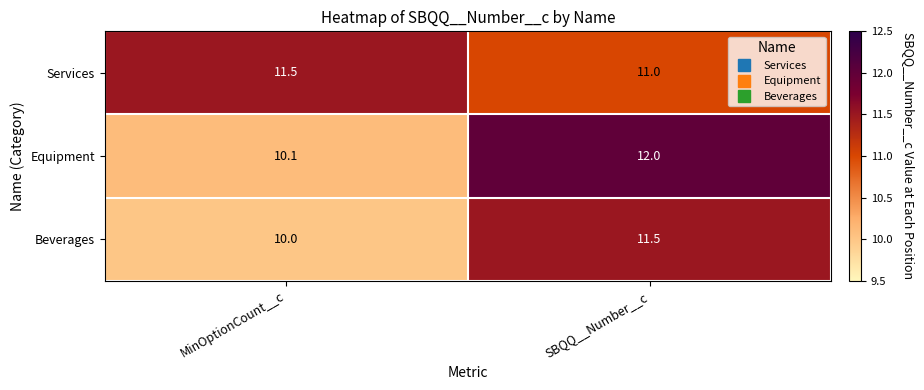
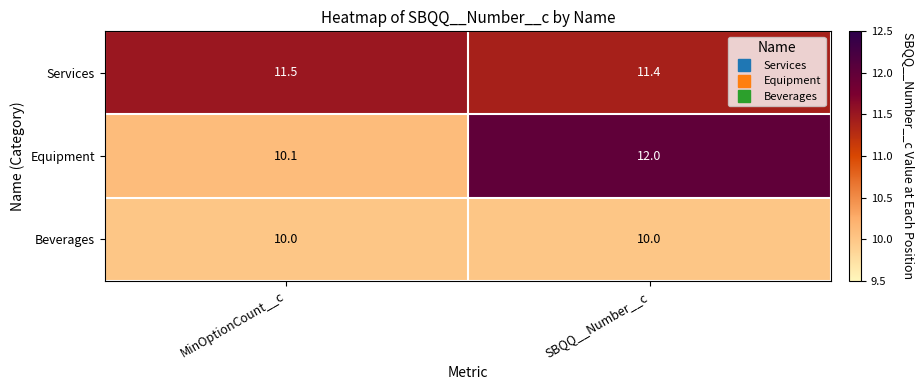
Services, SBQQ__Number__c: 11.0 -> 11.4
Beverages, SBQQ__Number__c: 11.5 -> 10.0
